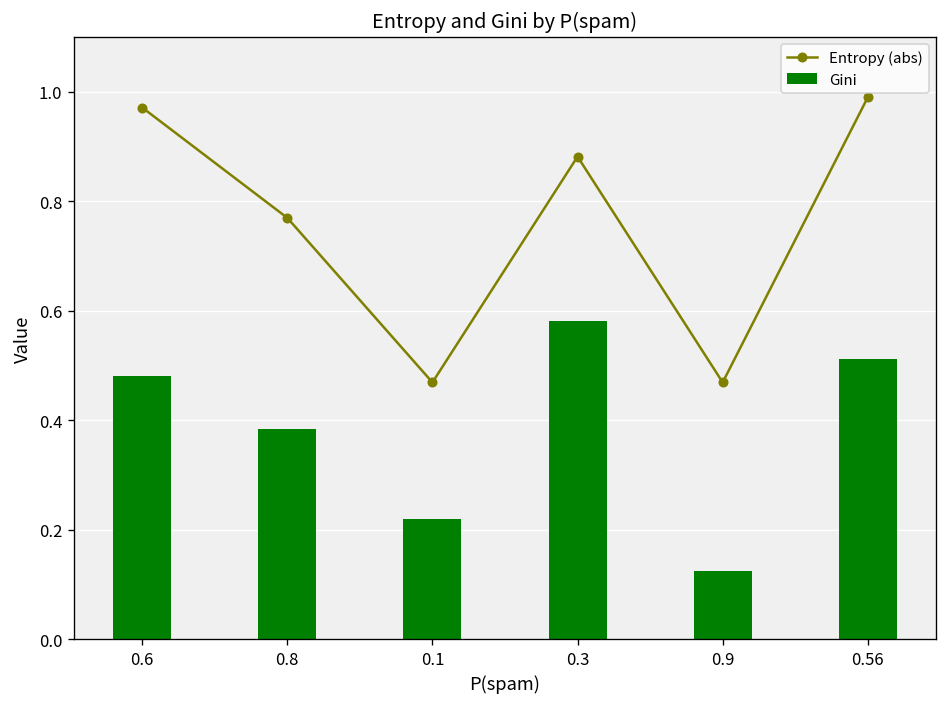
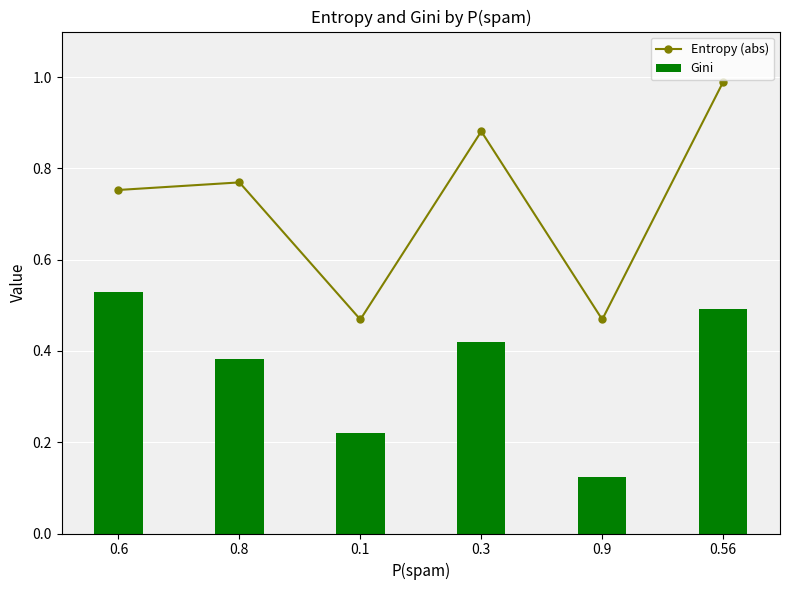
Entropy (abs), 0.6: 0.97 -> 0.75
Gini, 0.6: 0.48 -> 0.53
Gini, 0.3: 0.58 -> 0.42
Gini, 0.56: 0.51 -> 0.49
